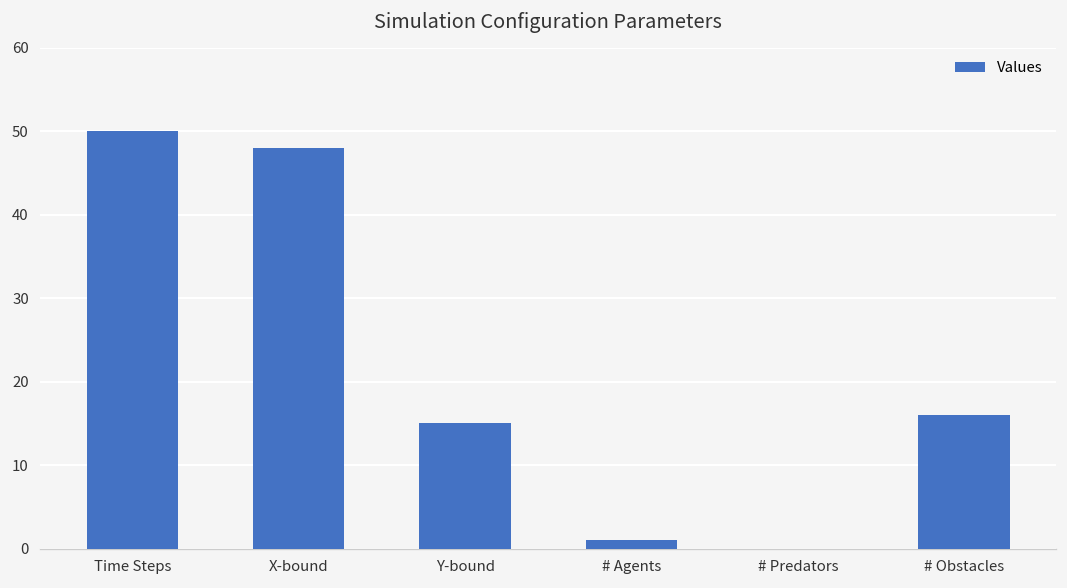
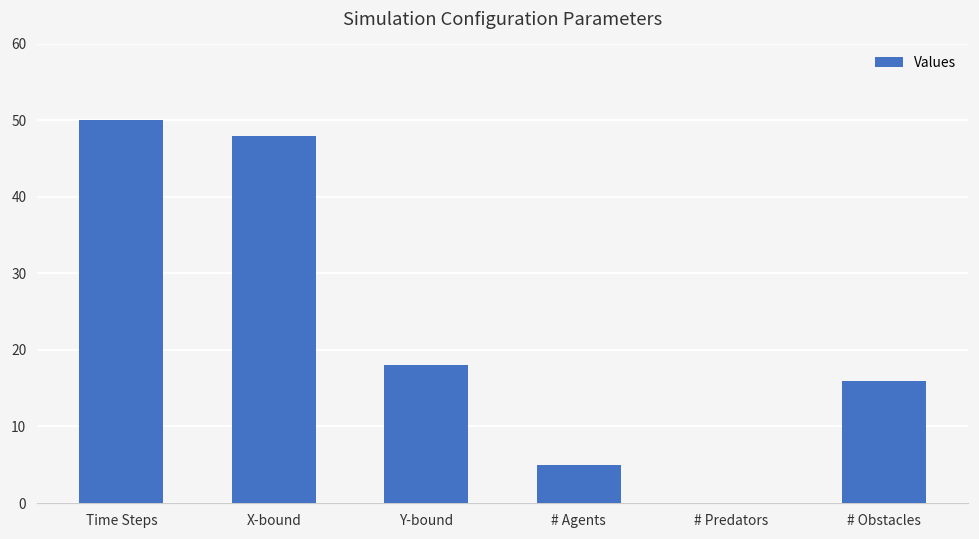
Y-bound: 15 -> 18
# Agents: 1 -> 5
